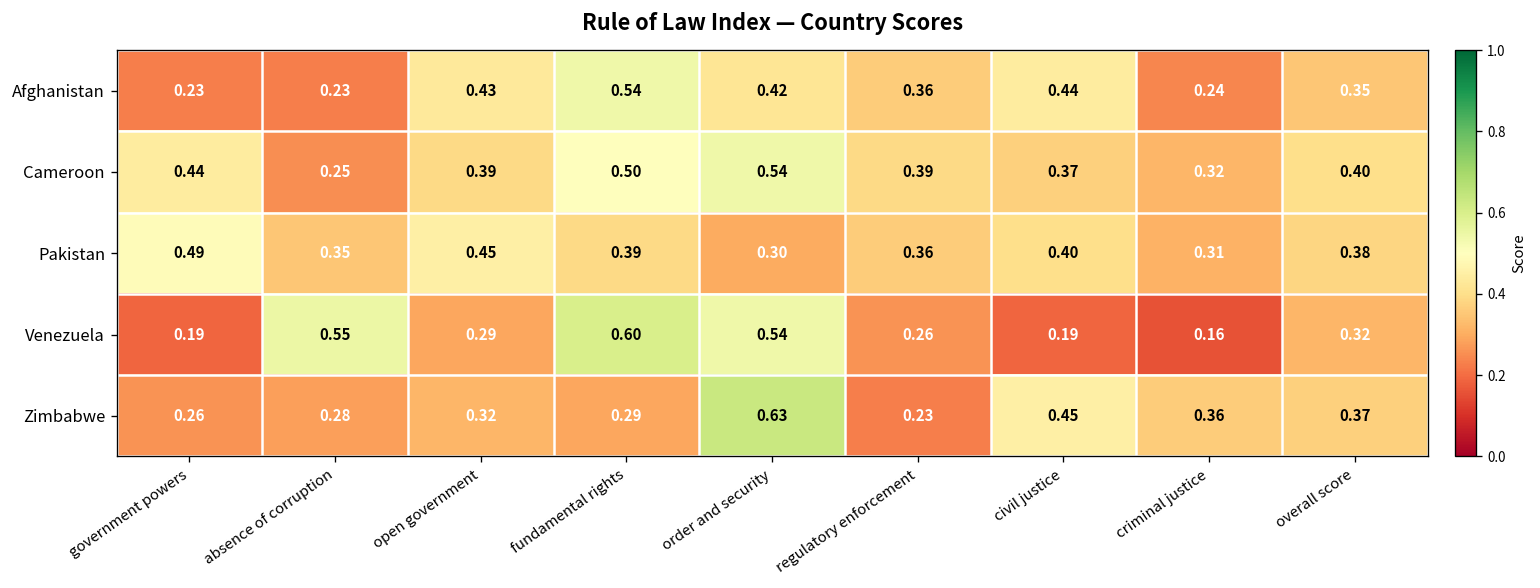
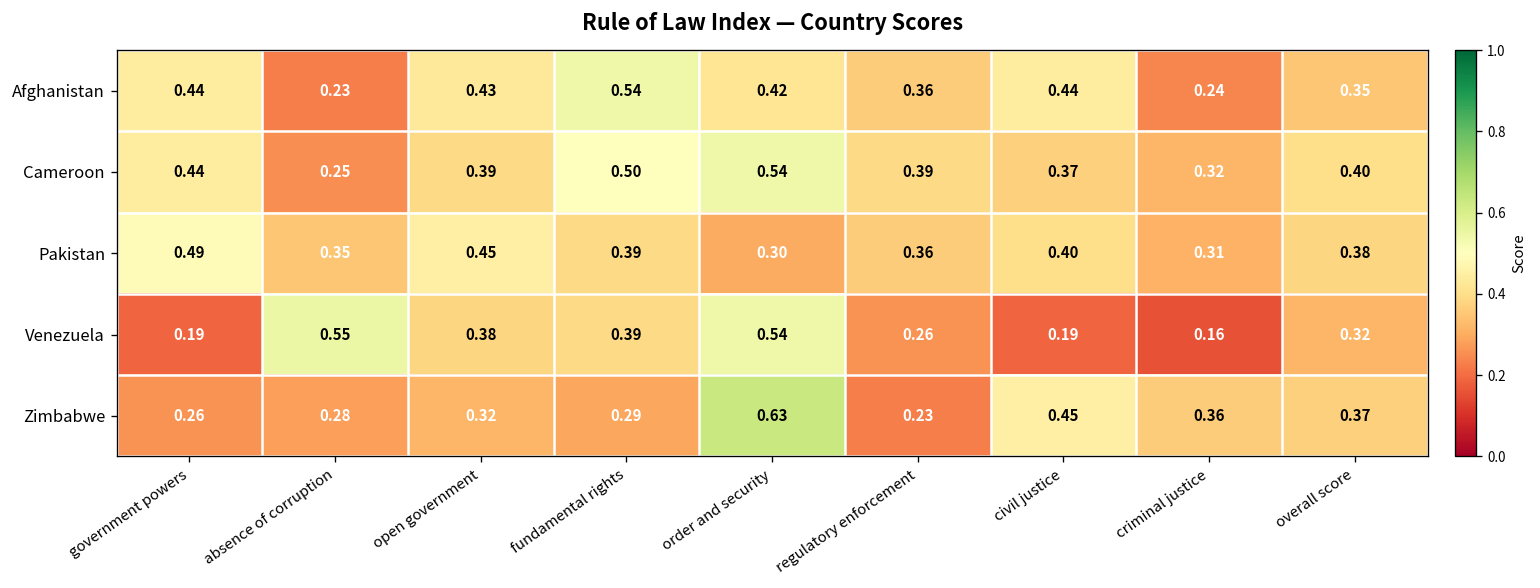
Afghanistan, government powers: 0.23 -> 0.44
Venezuela, open government: 0.29 -> 0.38
Venezuela, fundamental rights: 0.60 -> 0.39
